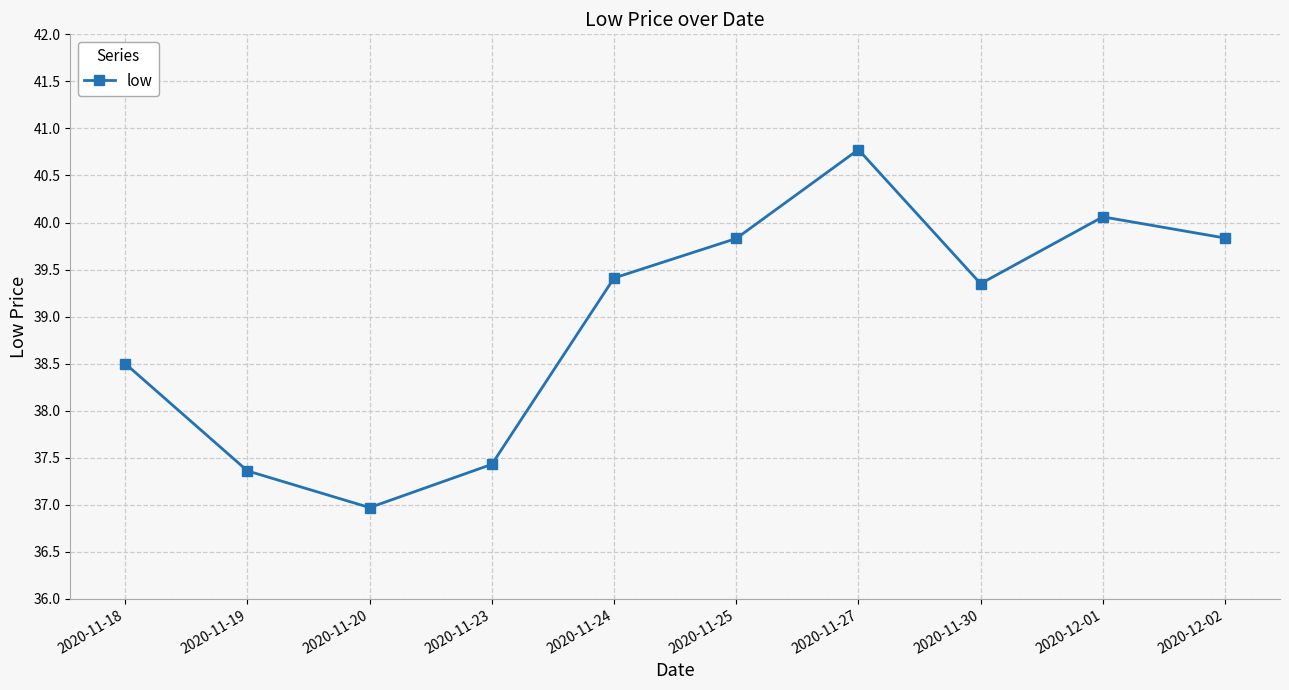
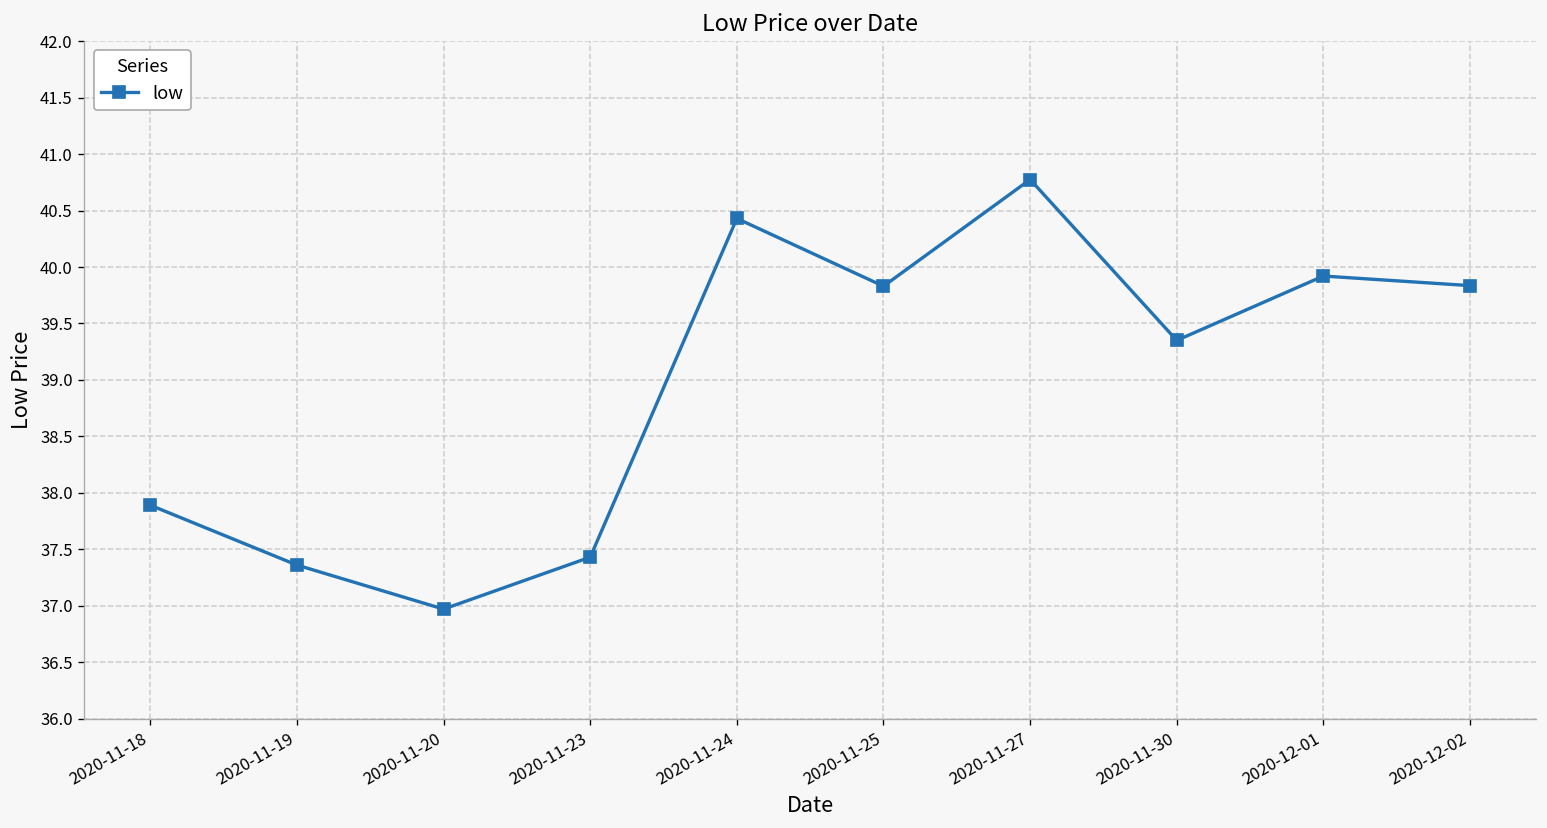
2020-11-18: 38.5 -> 37.9
2020-11-24: 39.4 -> 40.4
2020-12-01: 40.1 -> 39.9
